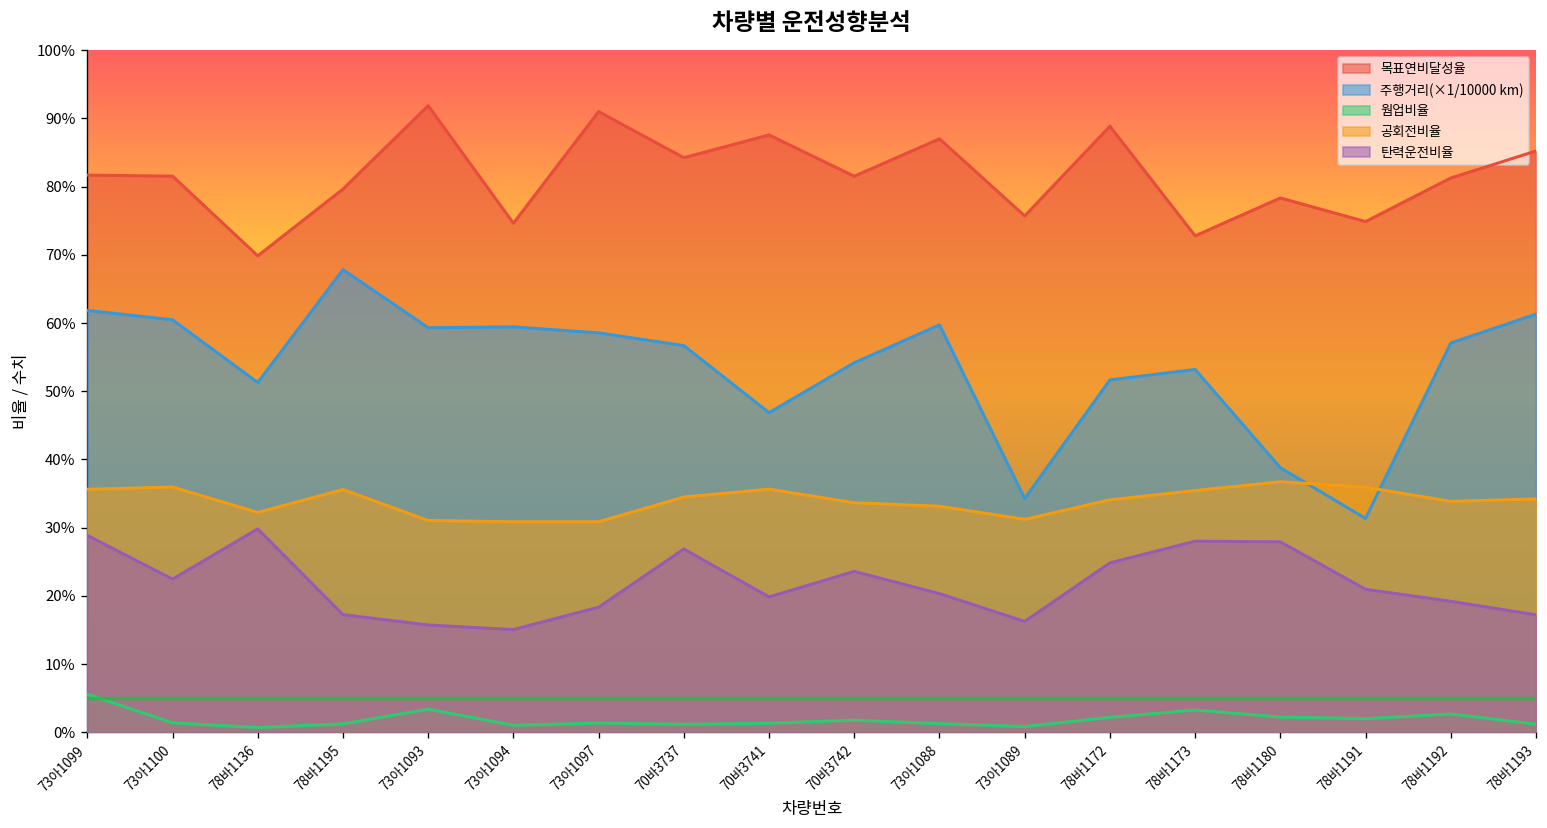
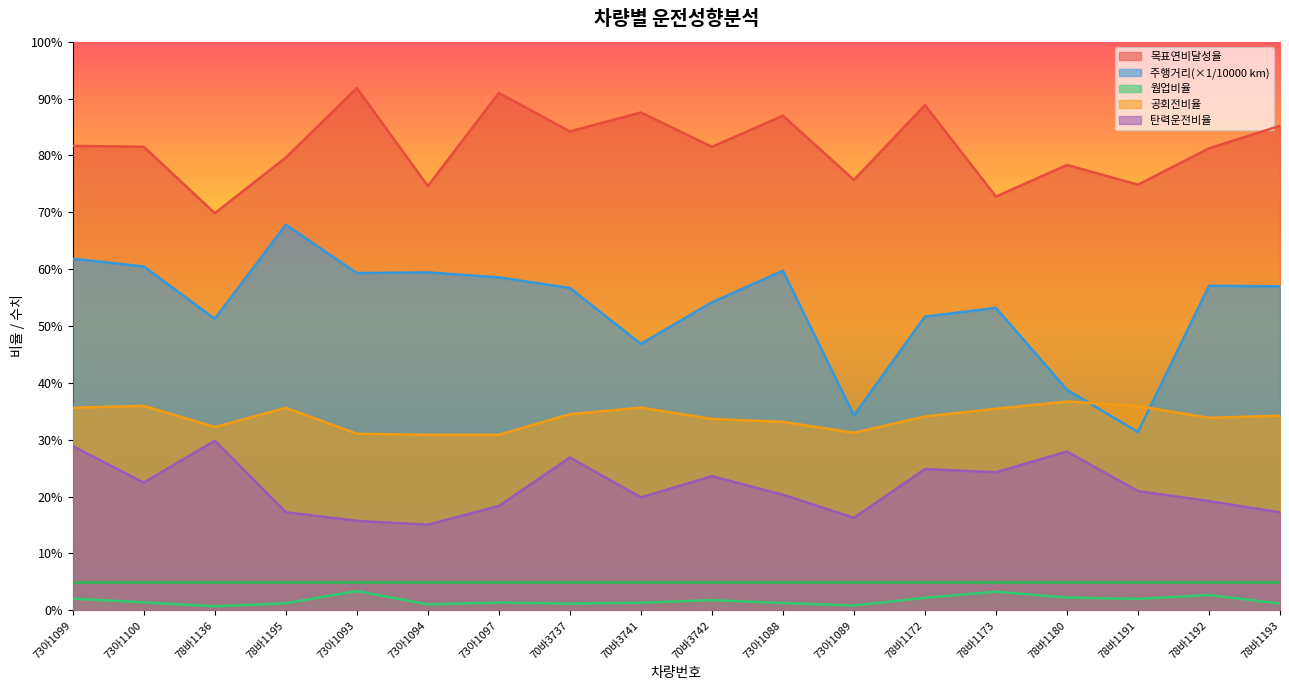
웜업비율, 73아1099: 6% -> 2%
탄력운전비율, 78바1173: 28% -> 24%
주행거리(×1/10000 km), 78바1193: 61% -> 57%
